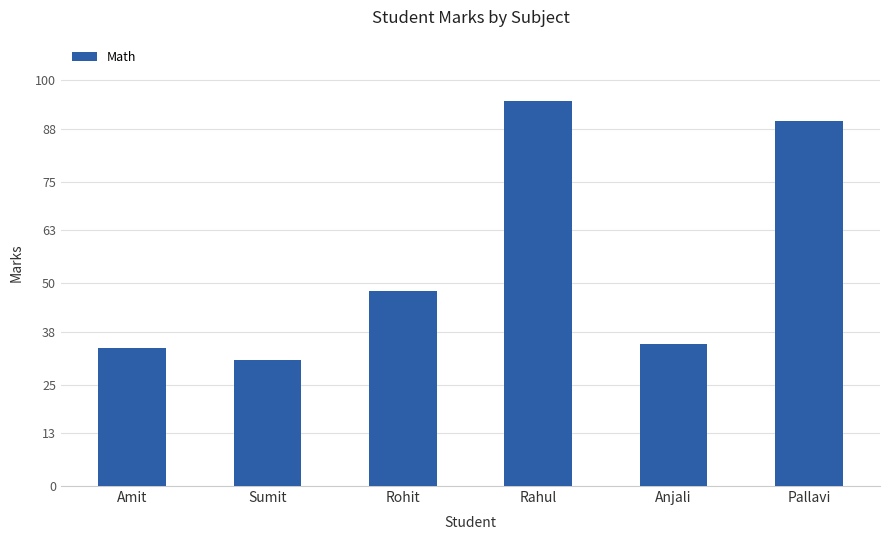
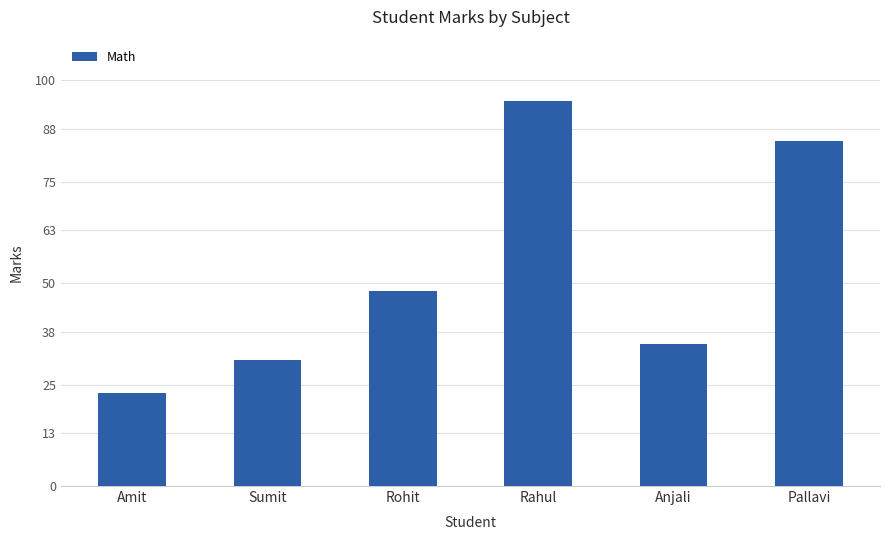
Amit: 34 -> 23
Pallavi: 90 -> 85
